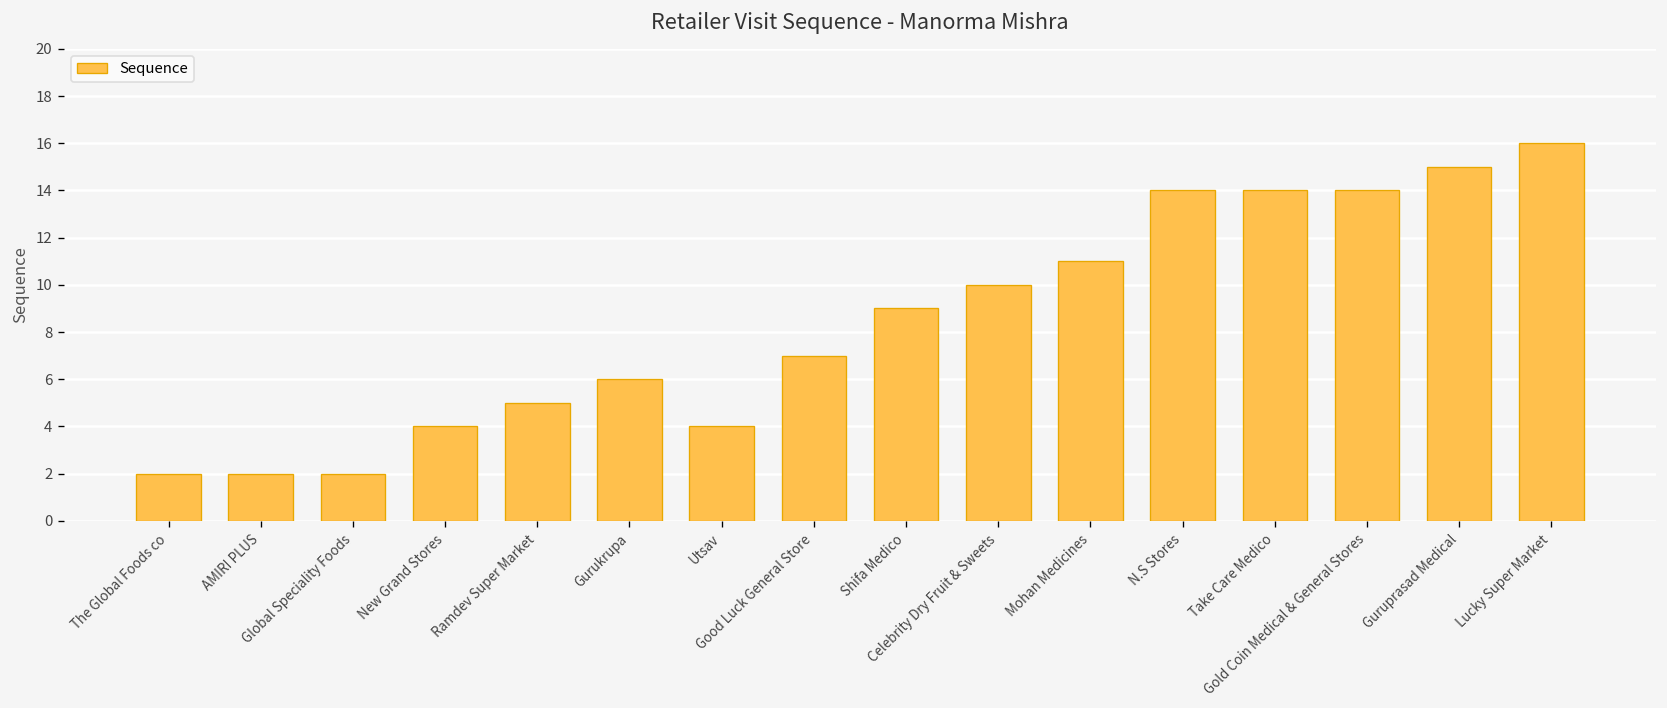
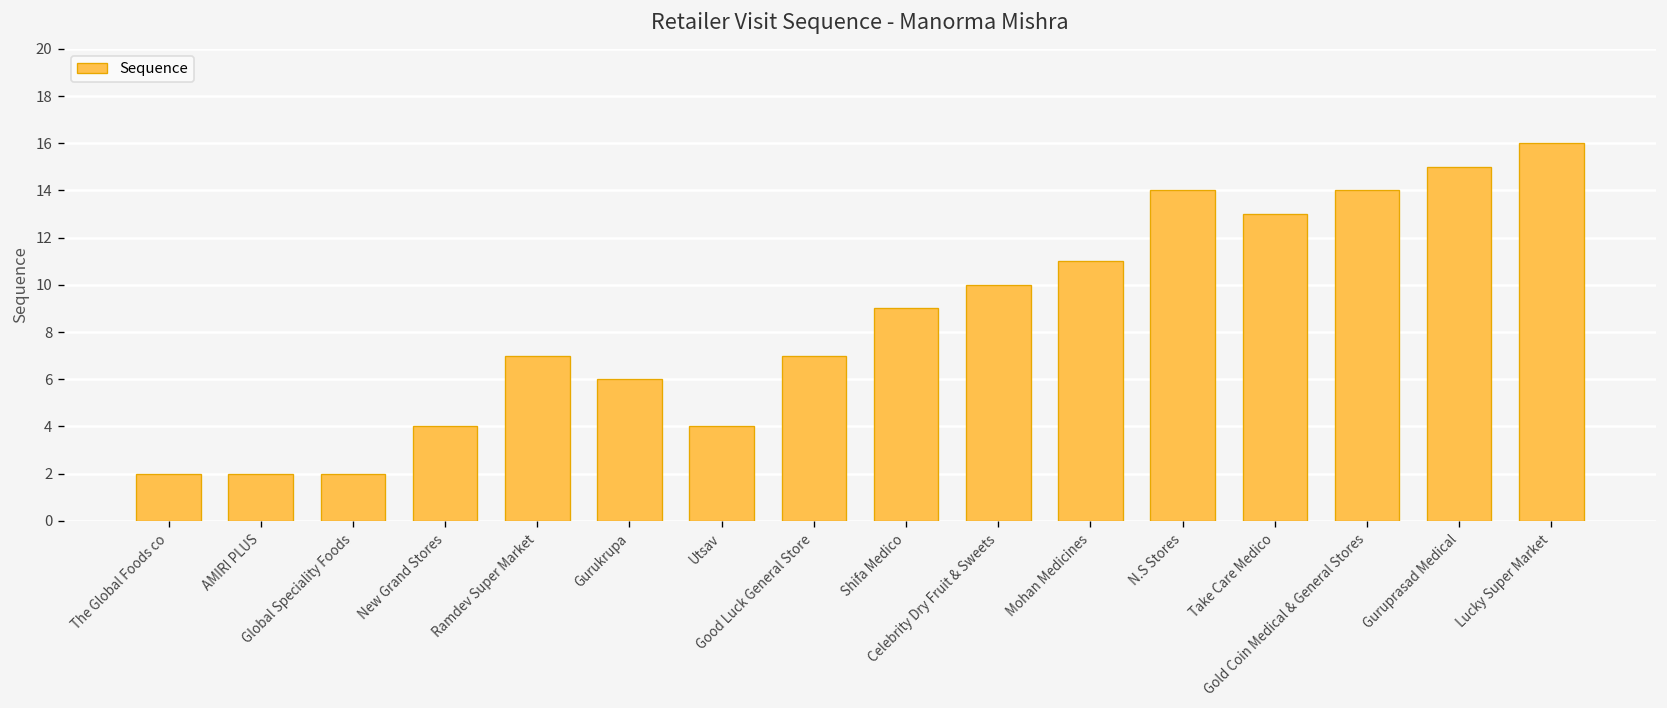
Ramdev Super Market: 5 -> 7
Take Care Medico: 14 -> 13
